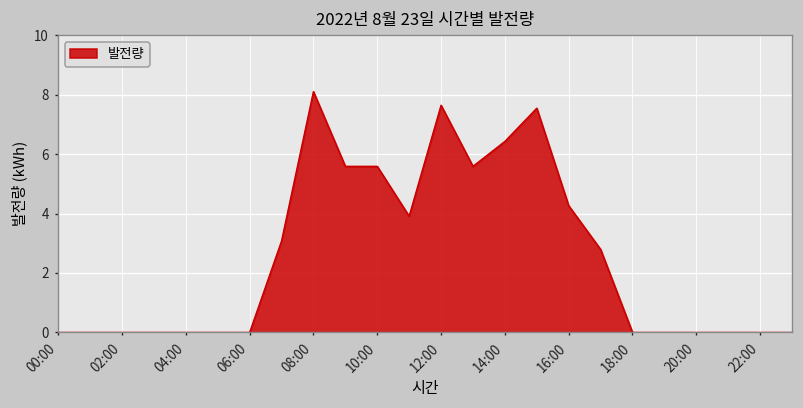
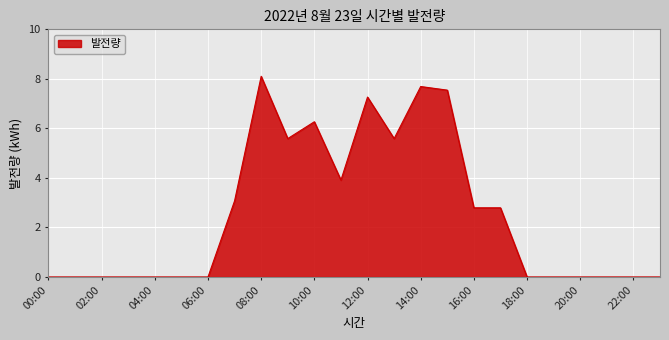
10:00: 5.6 -> 6.3
12:00: 7.6 -> 7.3
14:00: 6.4 -> 7.7
16:00: 4.3 -> 2.8
